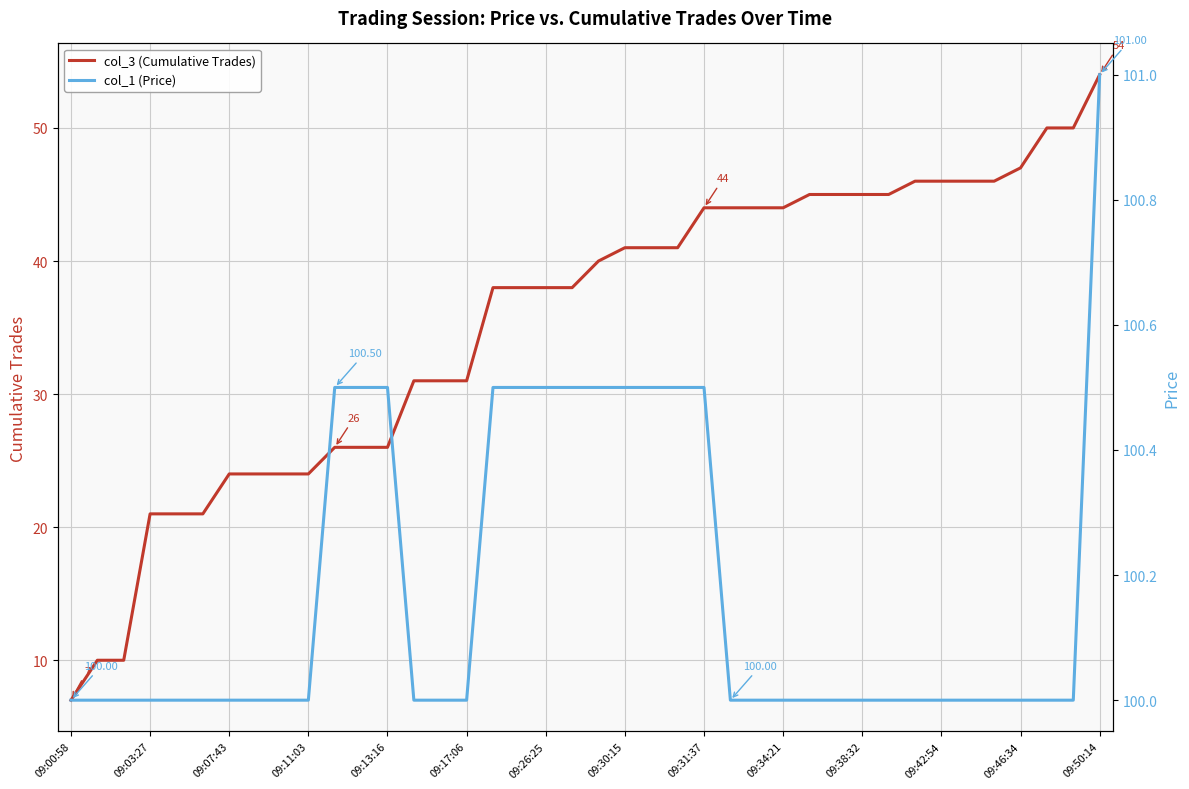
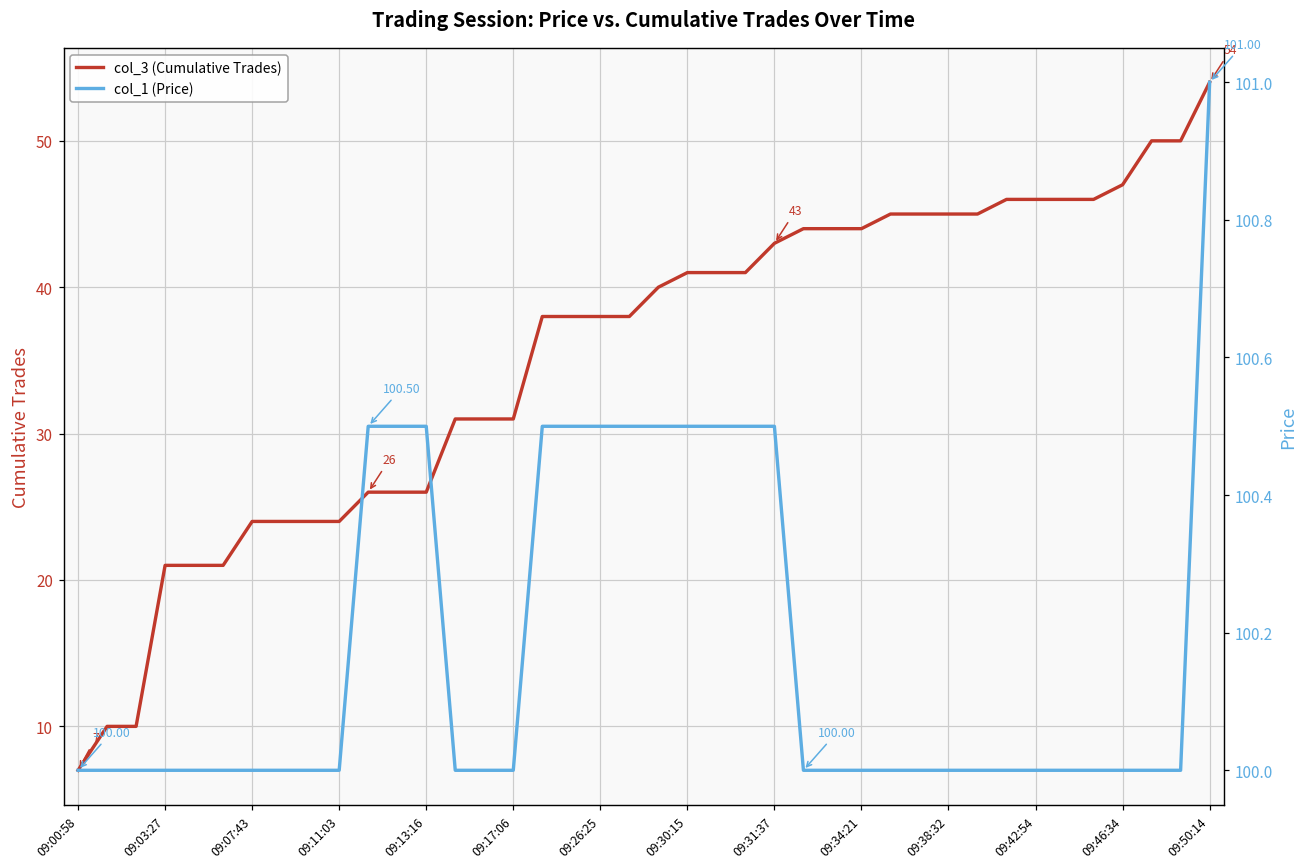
col_3 (Cumulative Trades), 09:31:37: 44 -> 43
